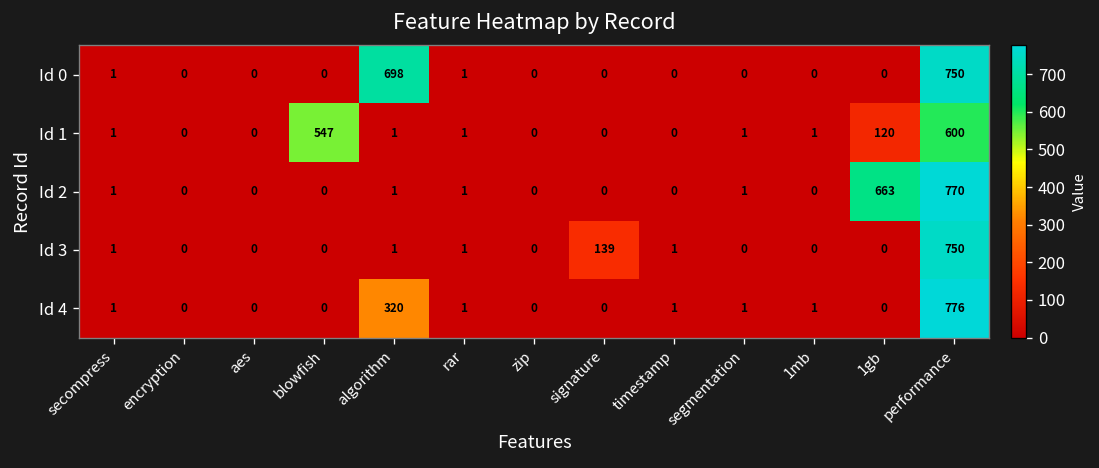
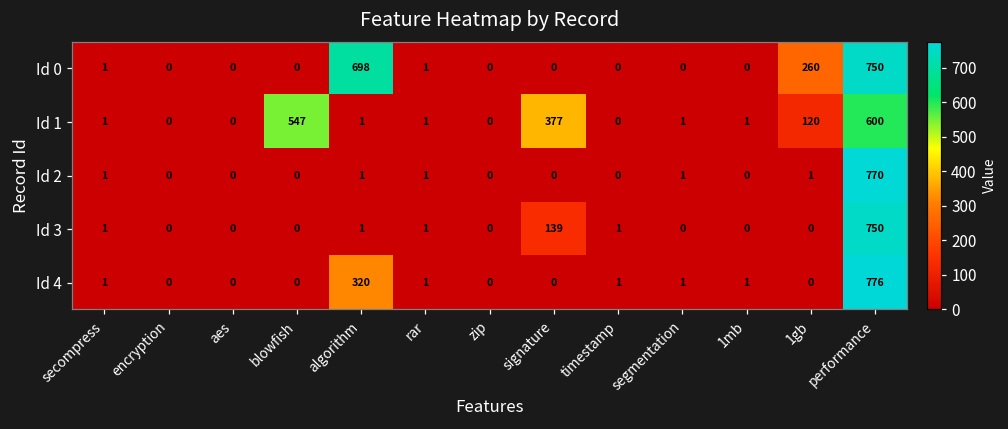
Id 0, 1gb: 0 -> 260
Id 1, signature: 0 -> 377
Id 2, 1gb: 663 -> 1
